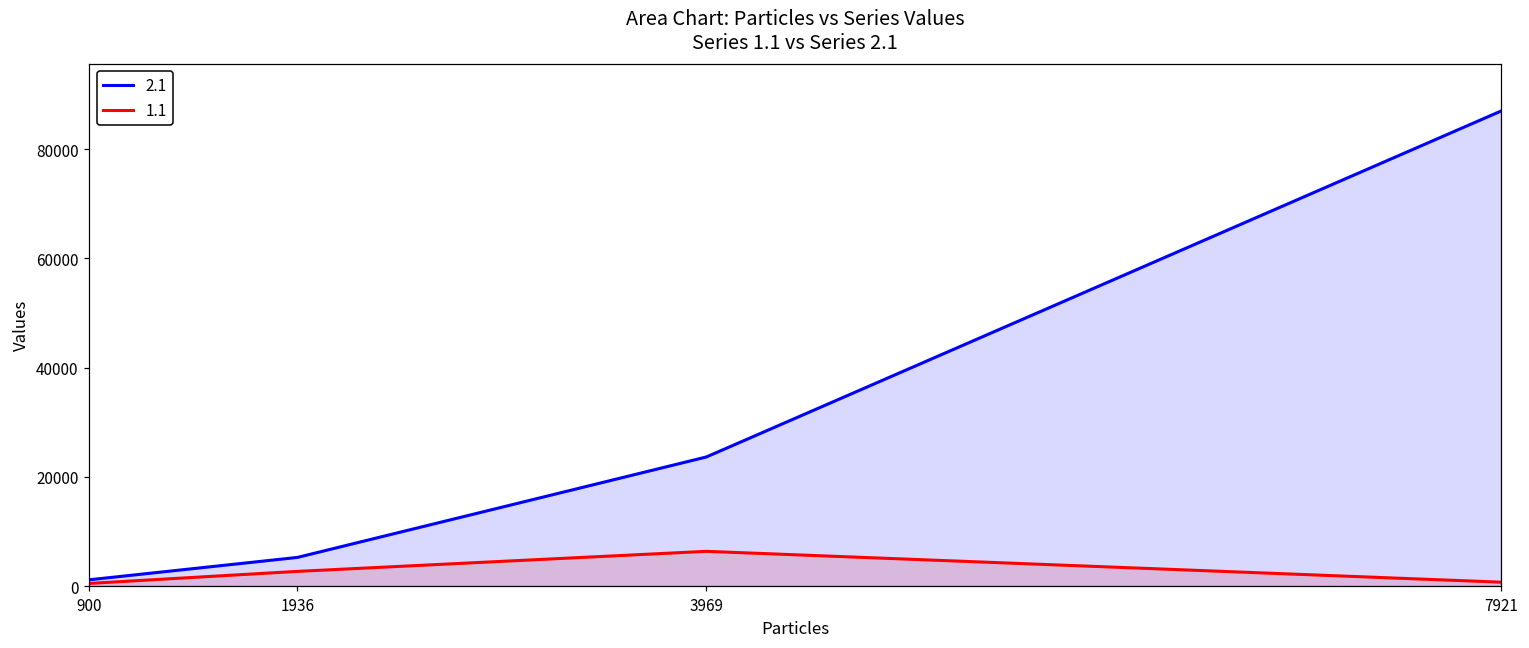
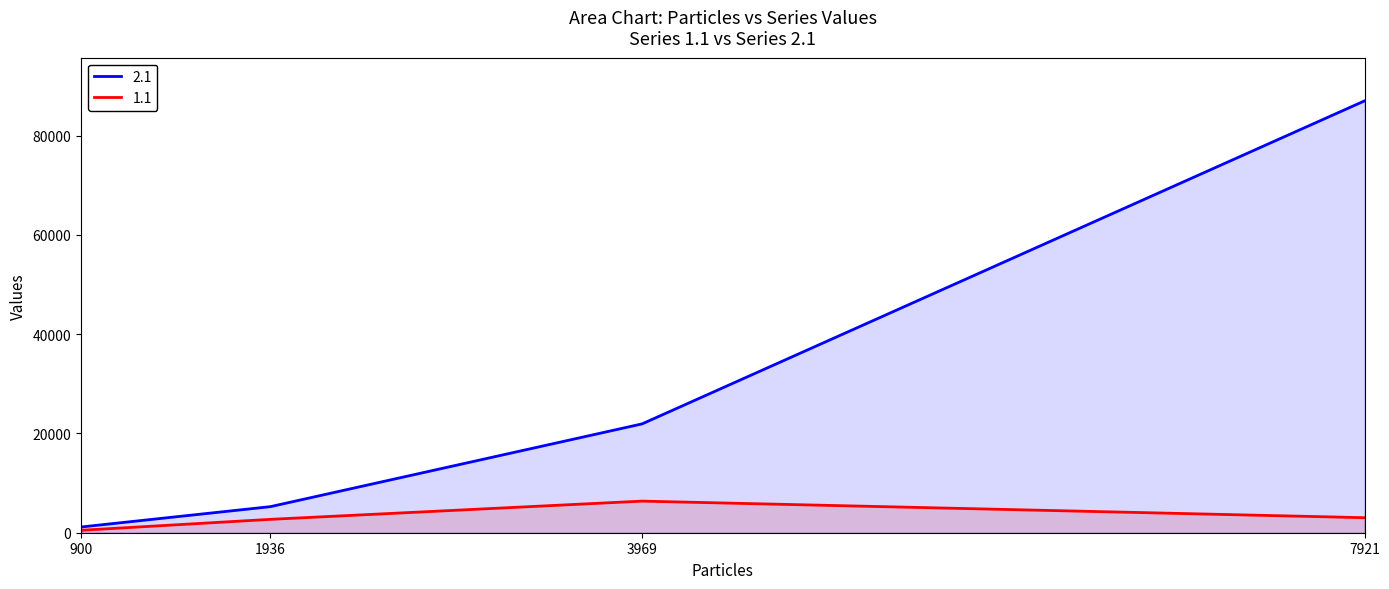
2.1, 3969: 24000 -> 22000
1.1, 7921: 1000 -> 3000
